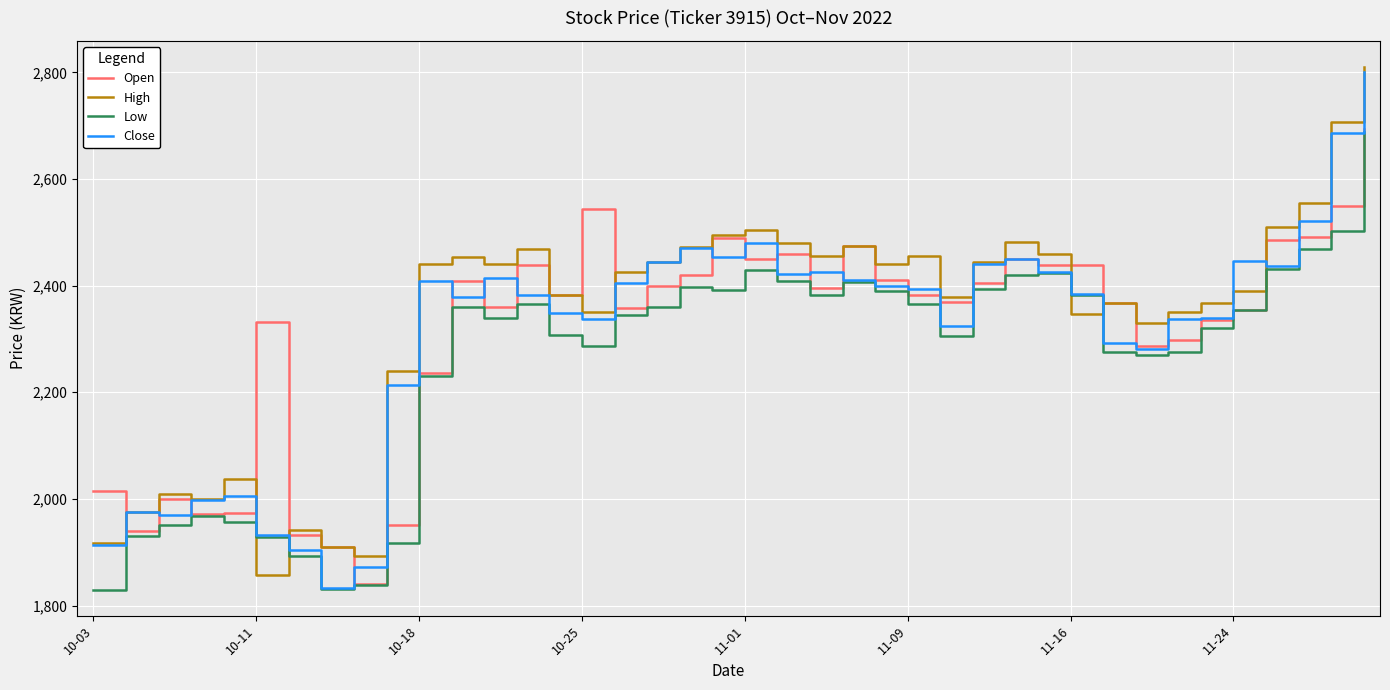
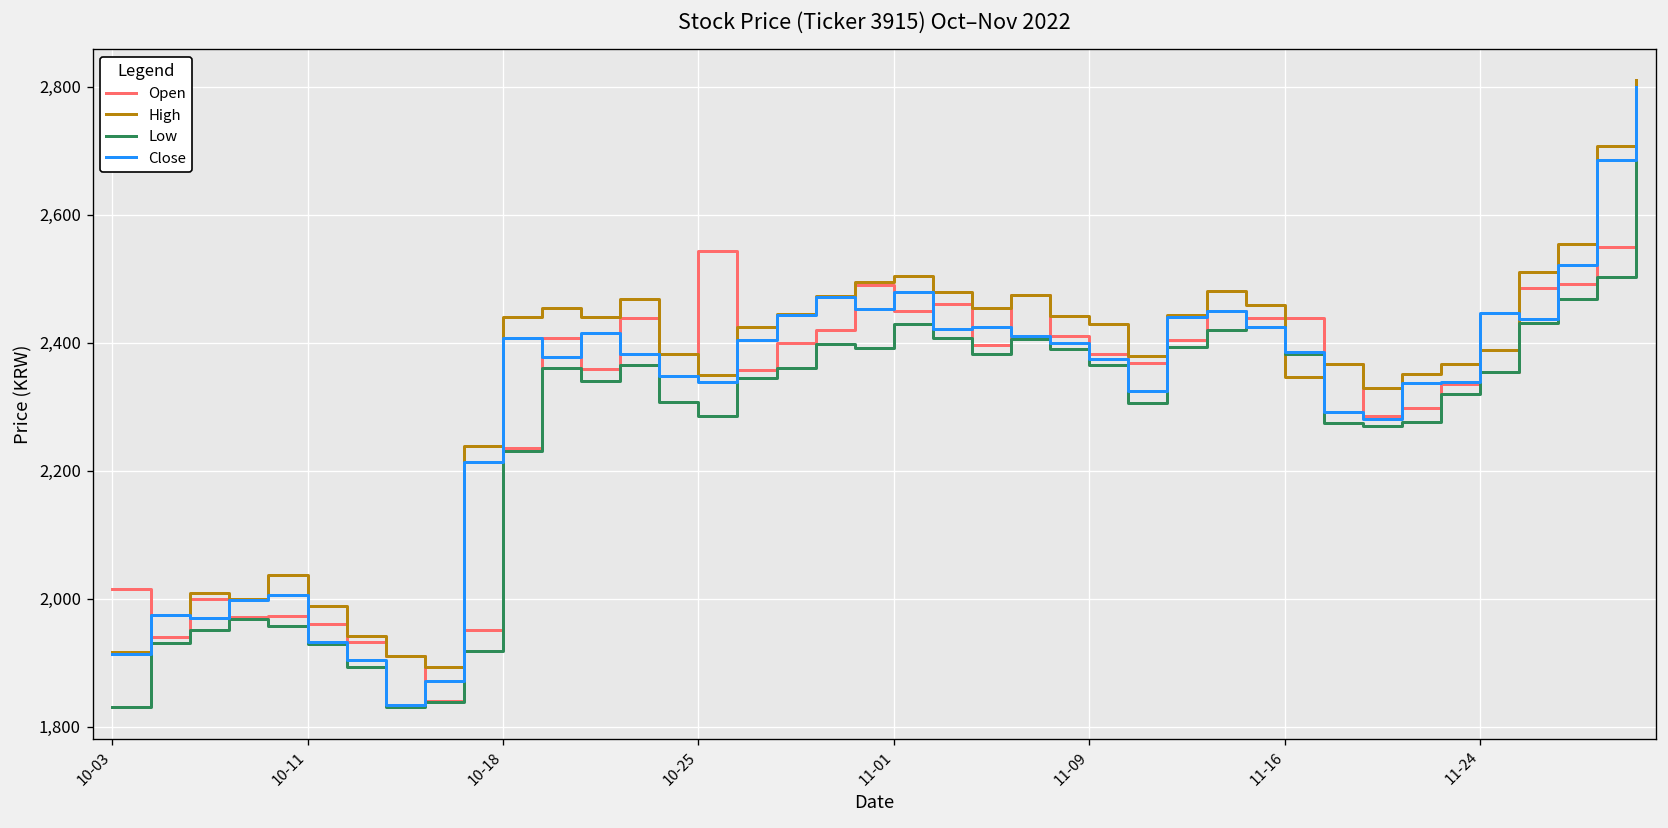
Open, 10-11: 2,330 -> 1,960
High, 10-11: 1,860 -> 1,990
High, 11-09: 2,460 -> 2,430
Close, 11-09: 2,390 -> 2,370
